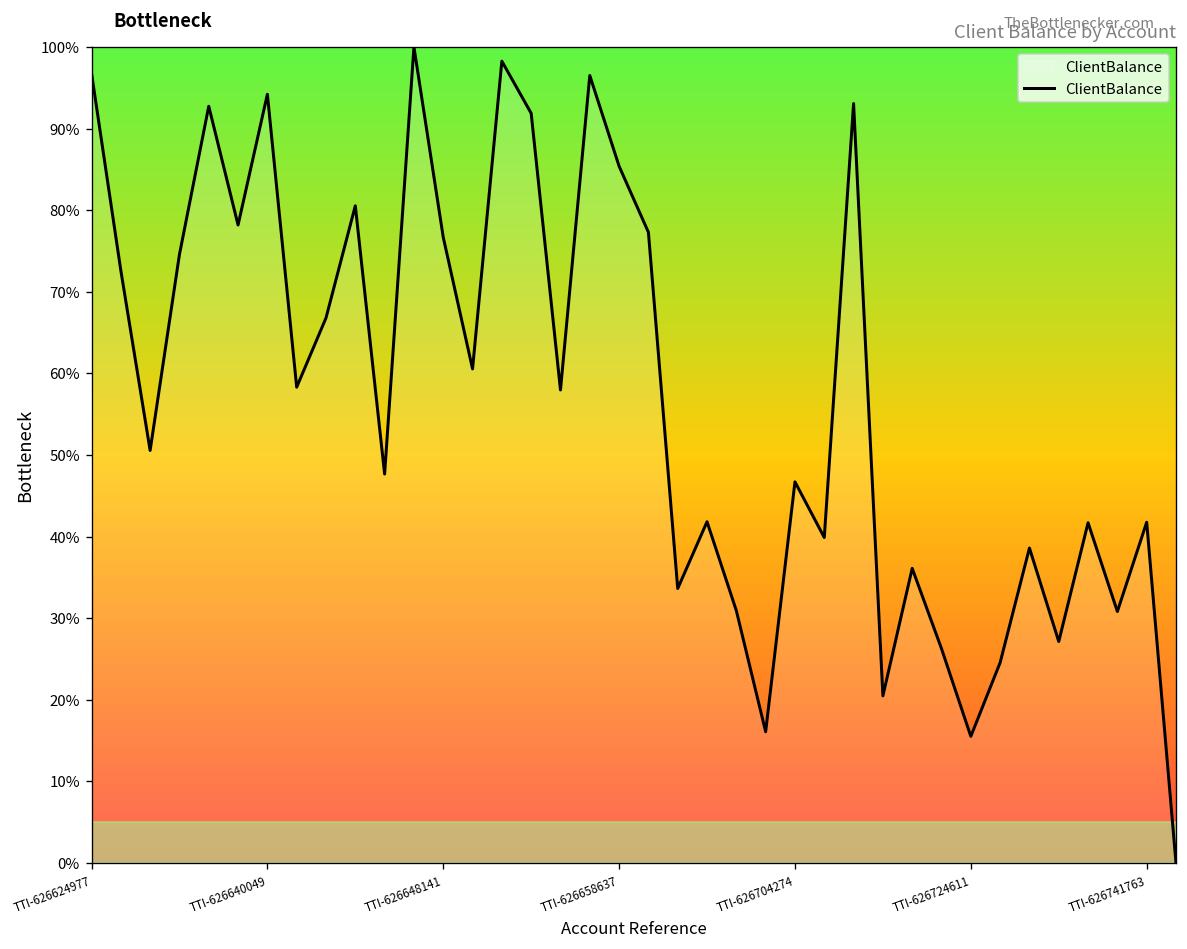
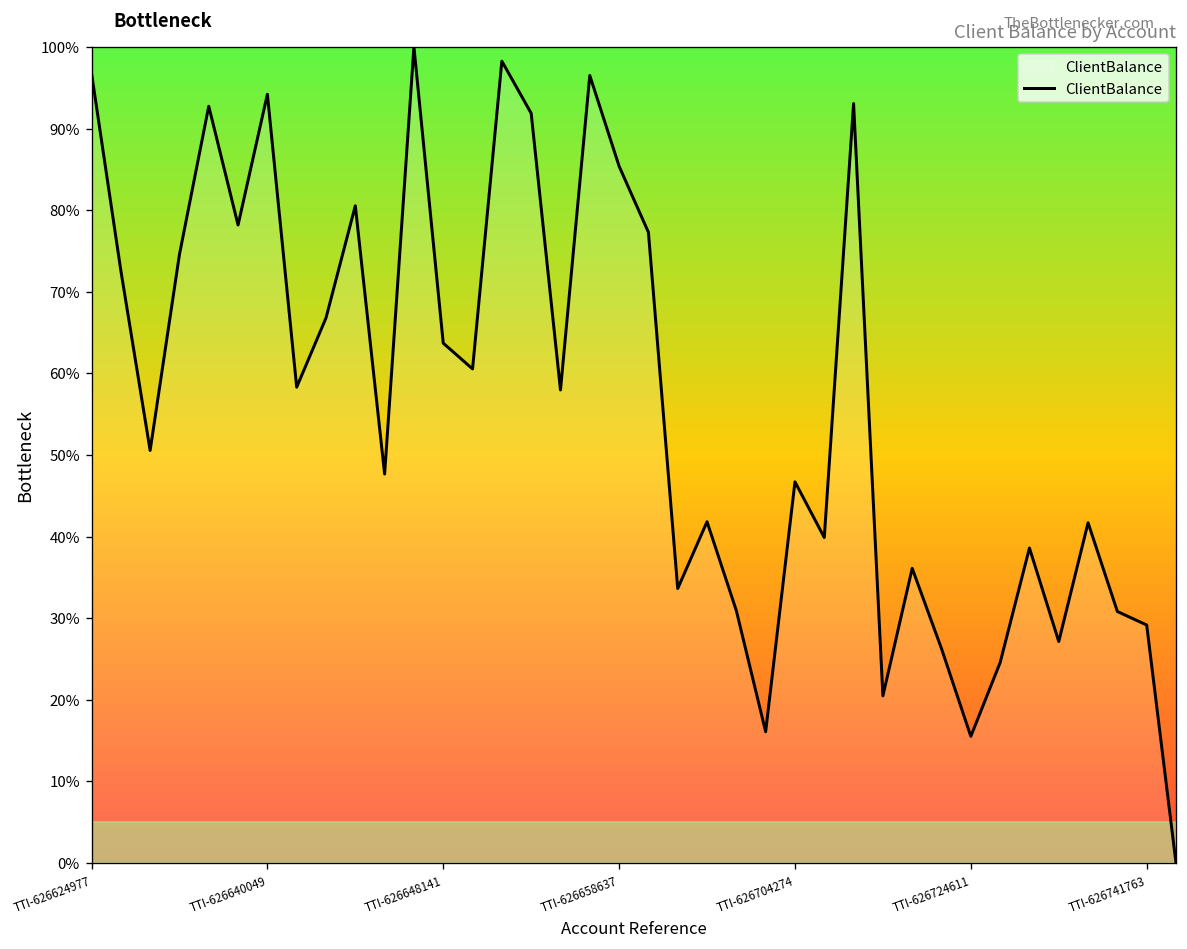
TTI-626648141: 77% -> 64%
TTI-626741763: 42% -> 29%
